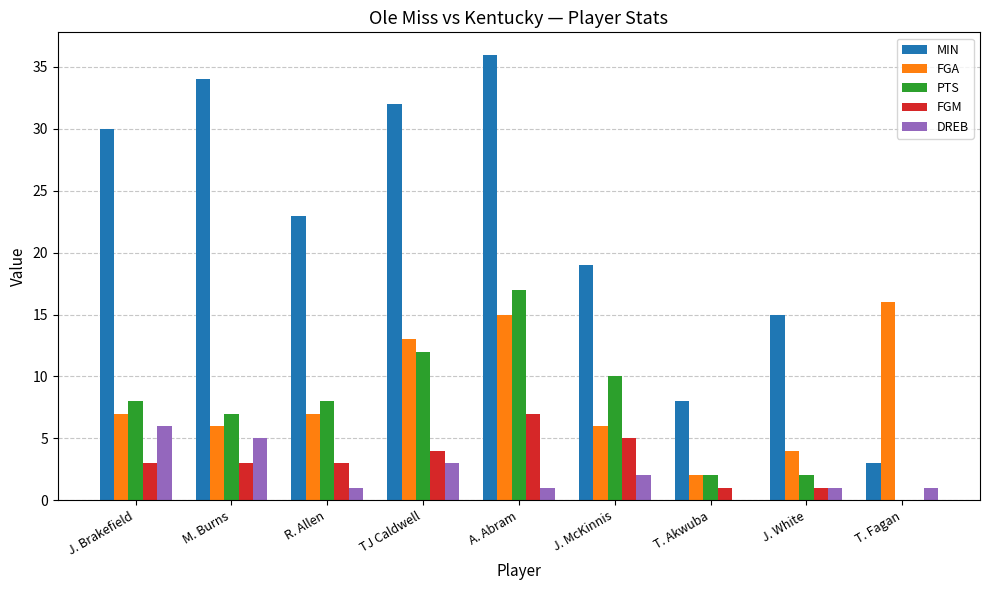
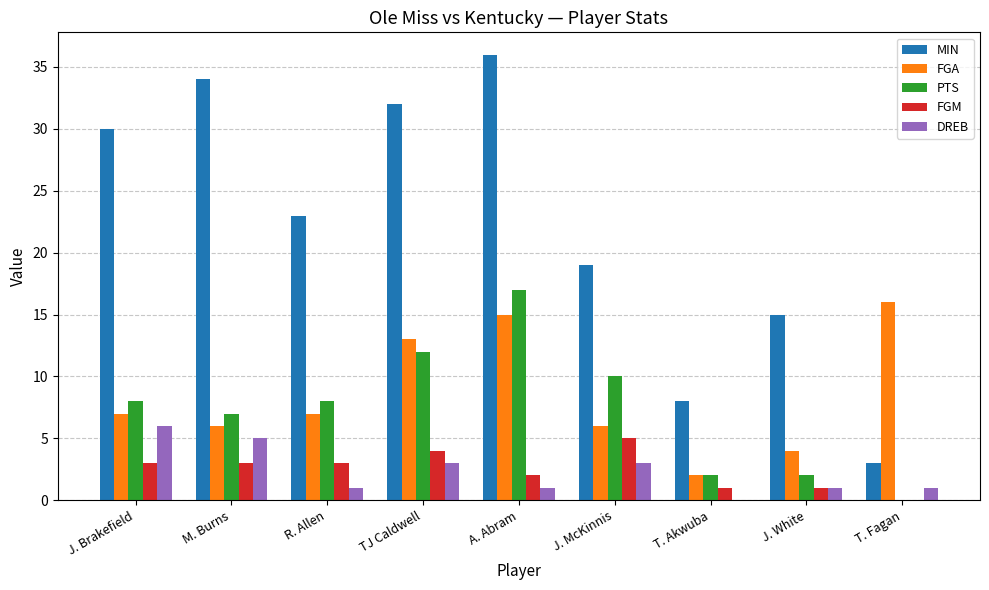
FGM, A. Abram: 7 -> 2
DREB, J. McKinnis: 2 -> 3
